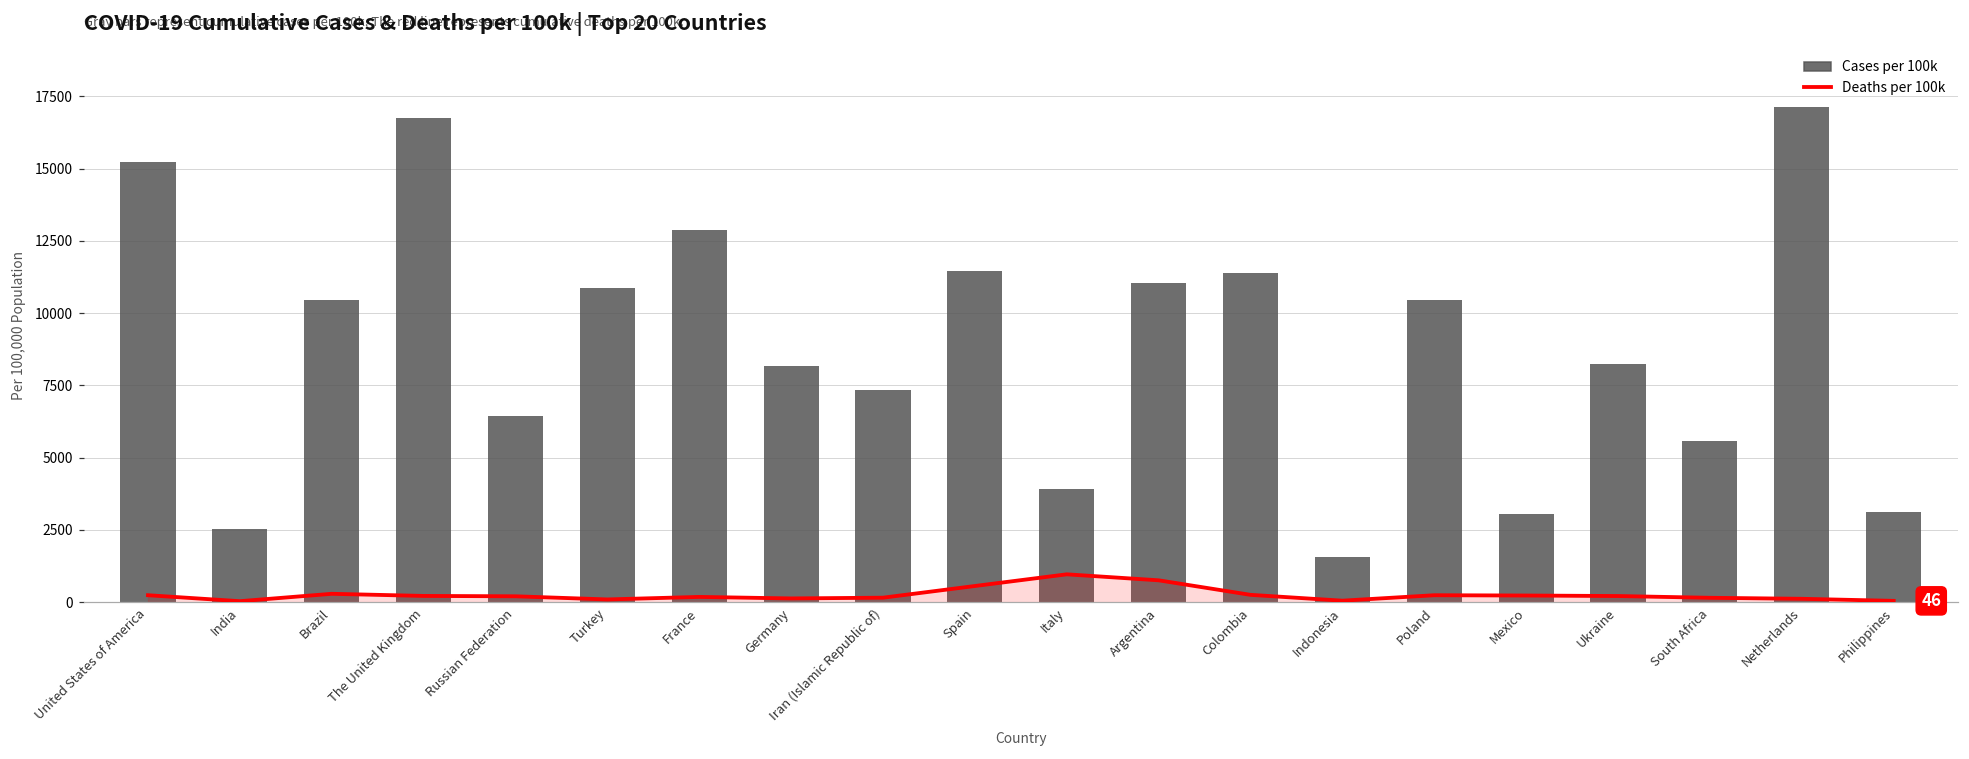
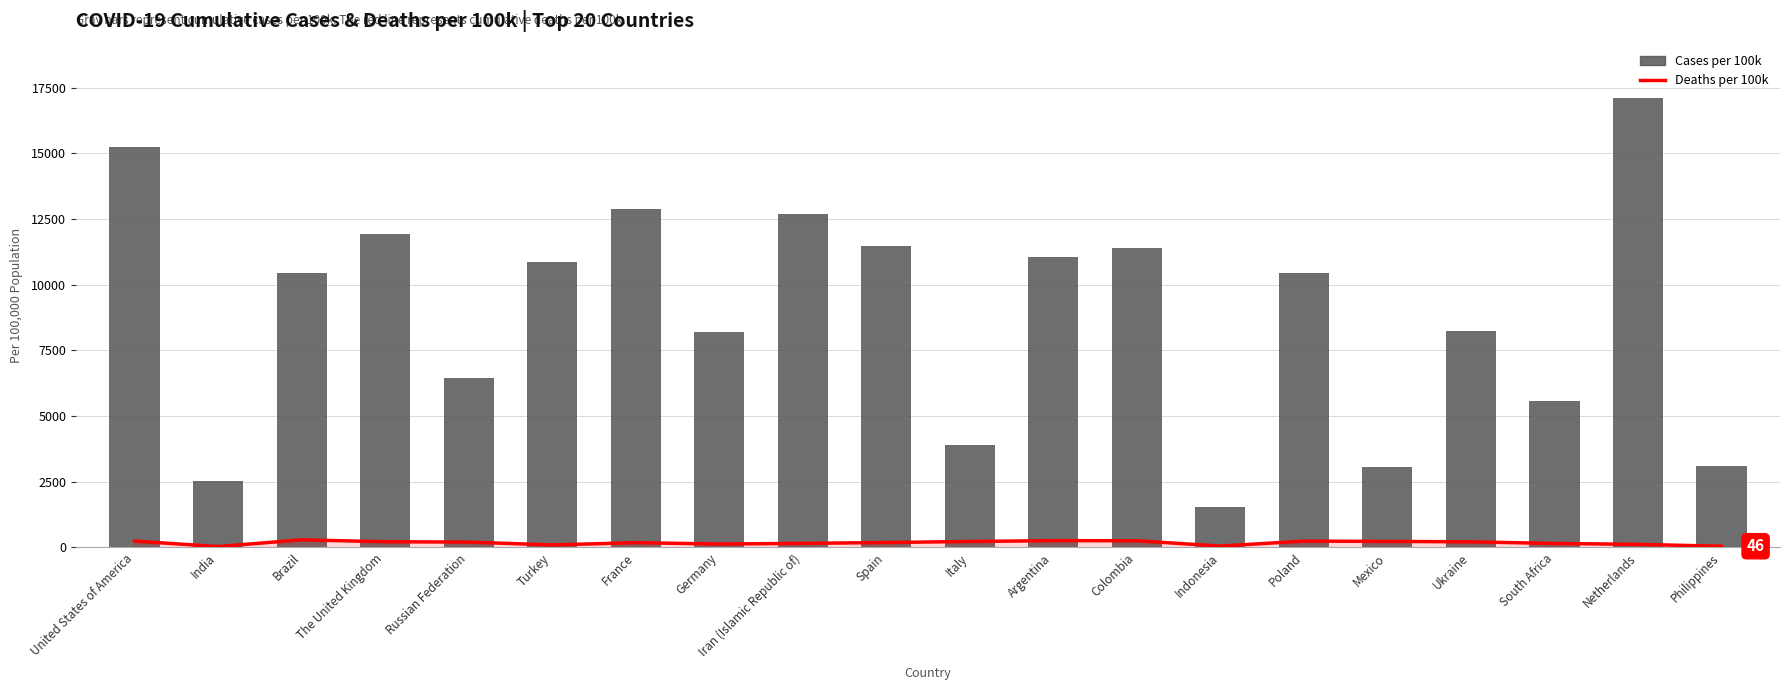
Cases per 100k, The United Kingdom: 16700 -> 11900
Cases per 100k, Iran (Islamic Republic of): 7300 -> 12700
Deaths per 100k, Spain: 600 -> 200
Deaths per 100k, Italy: 1000 -> 200
Deaths per 100k, Argentina: 800 -> 300
